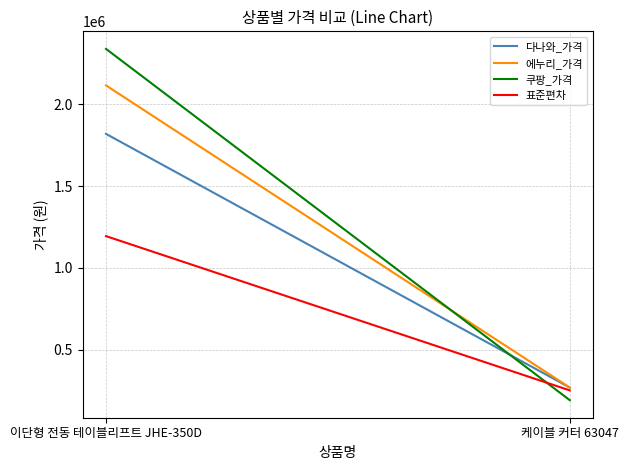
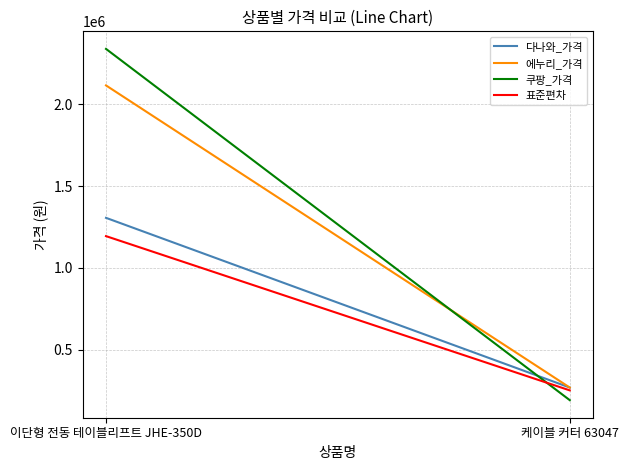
다나와_가격, 이단형 전동 테이블리프트 JHE-350D: 1820000 -> 1310000
